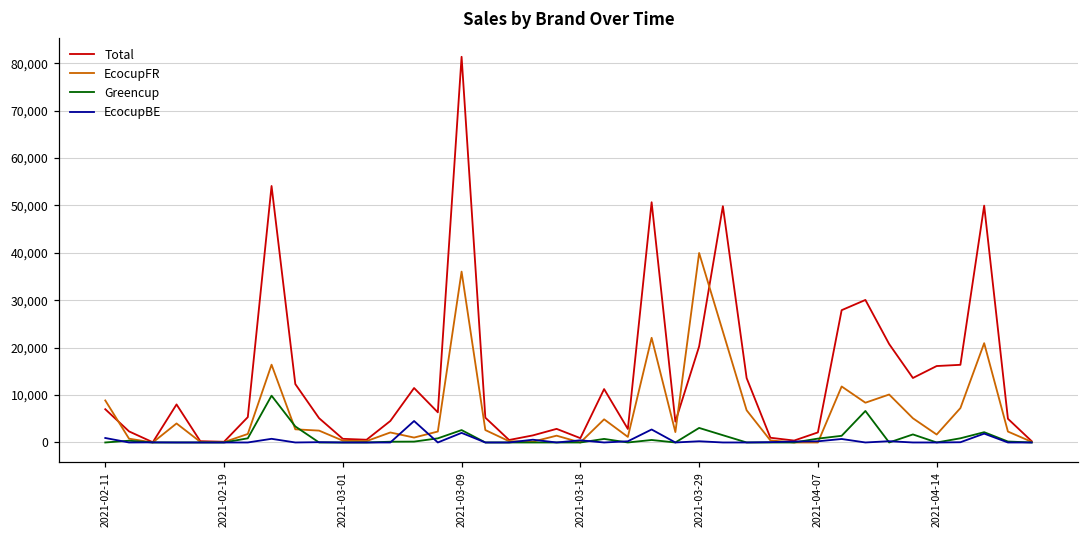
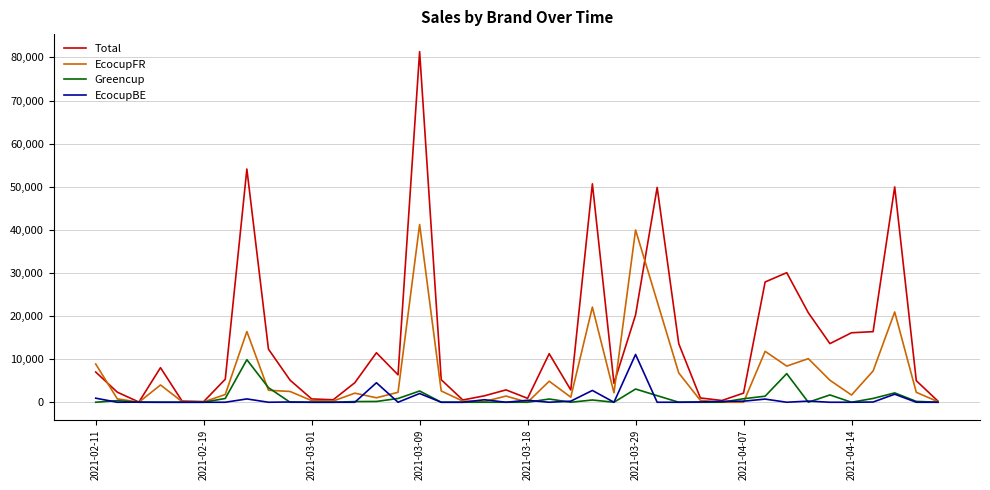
EcocupFR, 2021-03-09: 36,000 -> 41,000
EcocupBE, 2021-03-29: 0 -> 11,000
